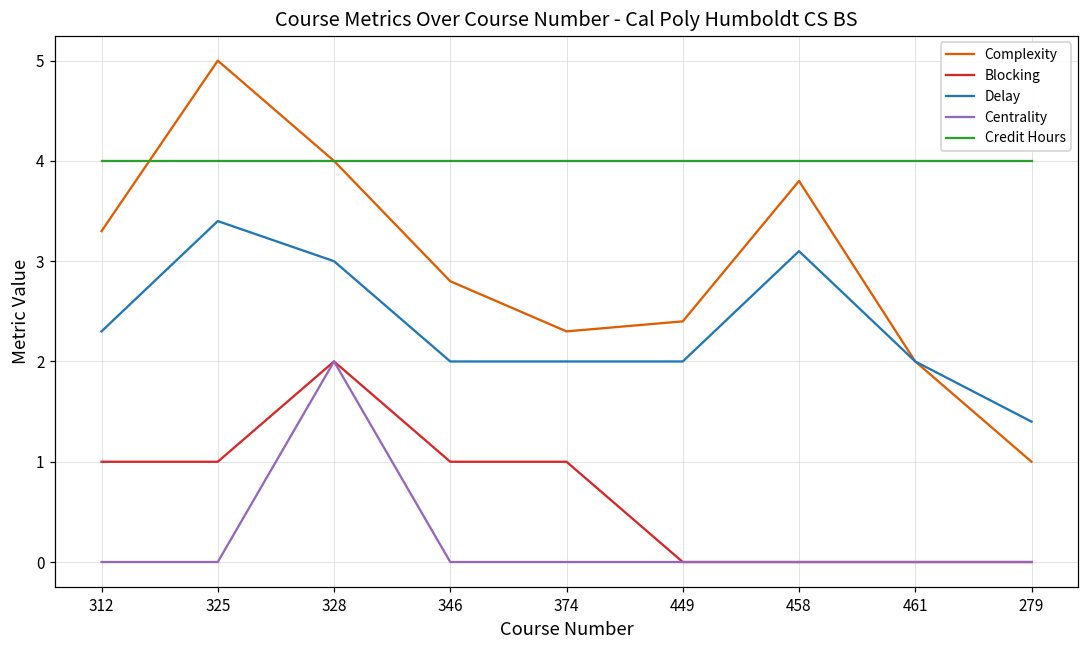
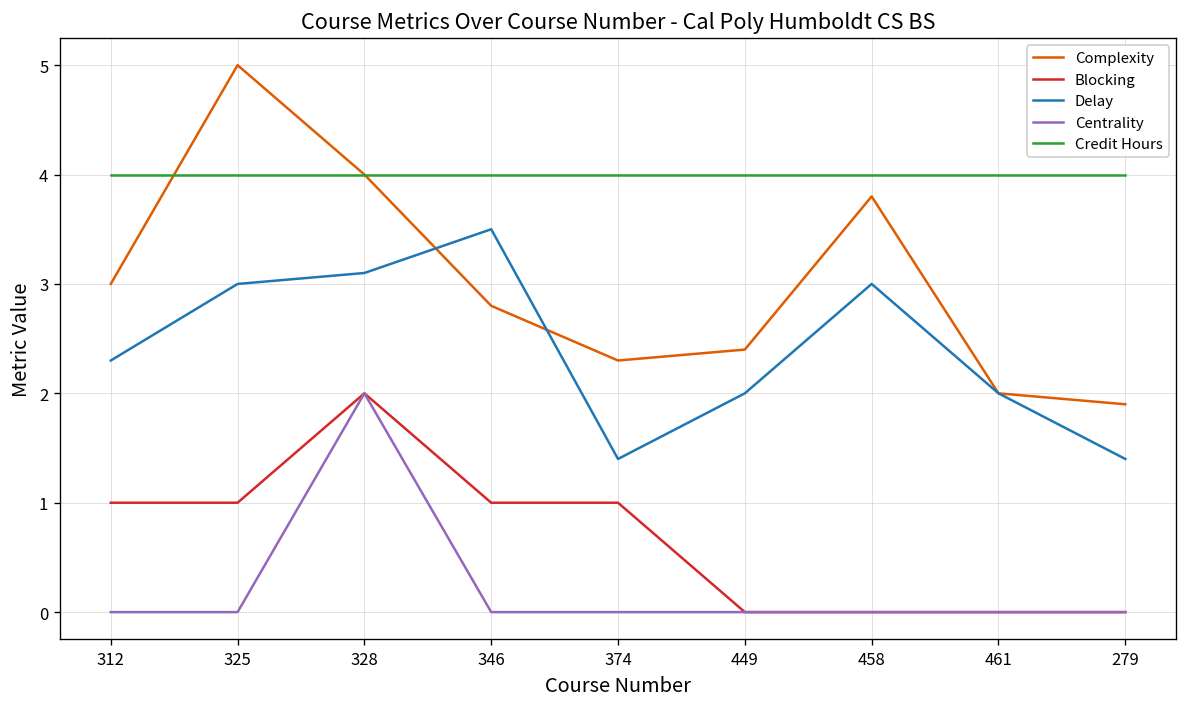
Complexity, 312: 3.3 -> 3.0
Delay, 325: 3.4 -> 3.0
Delay, 328: 3.0 -> 3.1
Delay, 346: 2.0 -> 3.5
Delay, 374: 2.0 -> 1.4
Delay, 458: 3.1 -> 3.0
Complexity, 279: 1.0 -> 1.9
